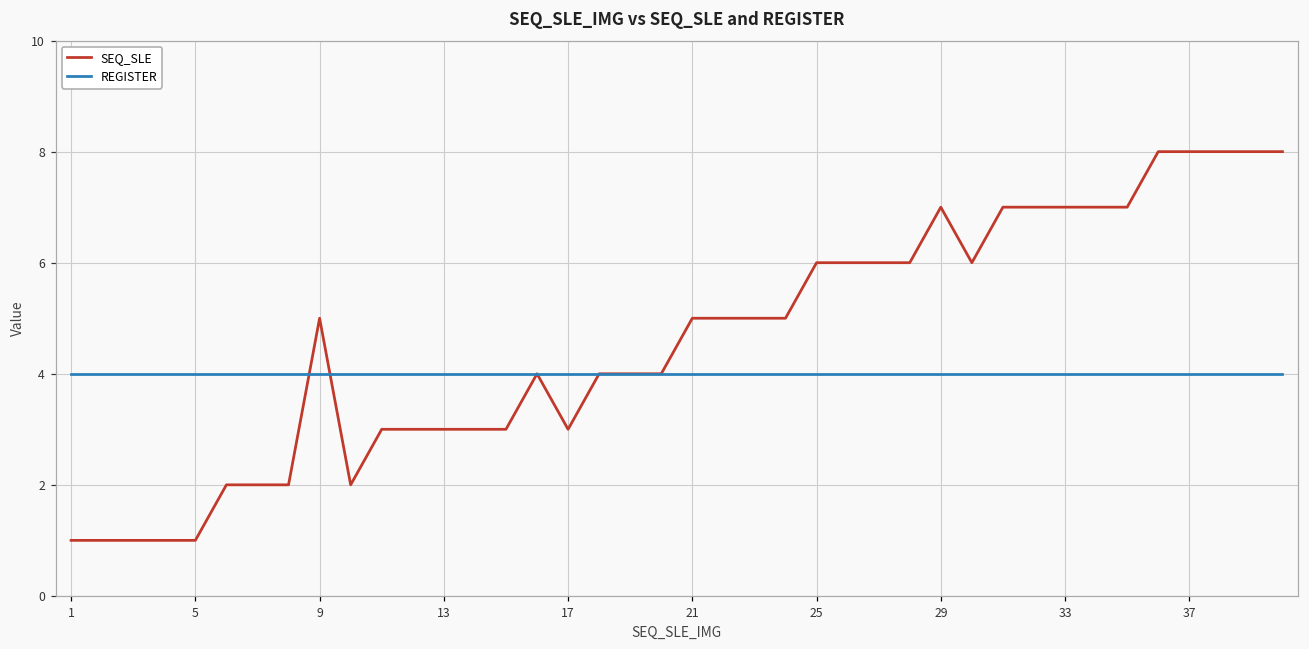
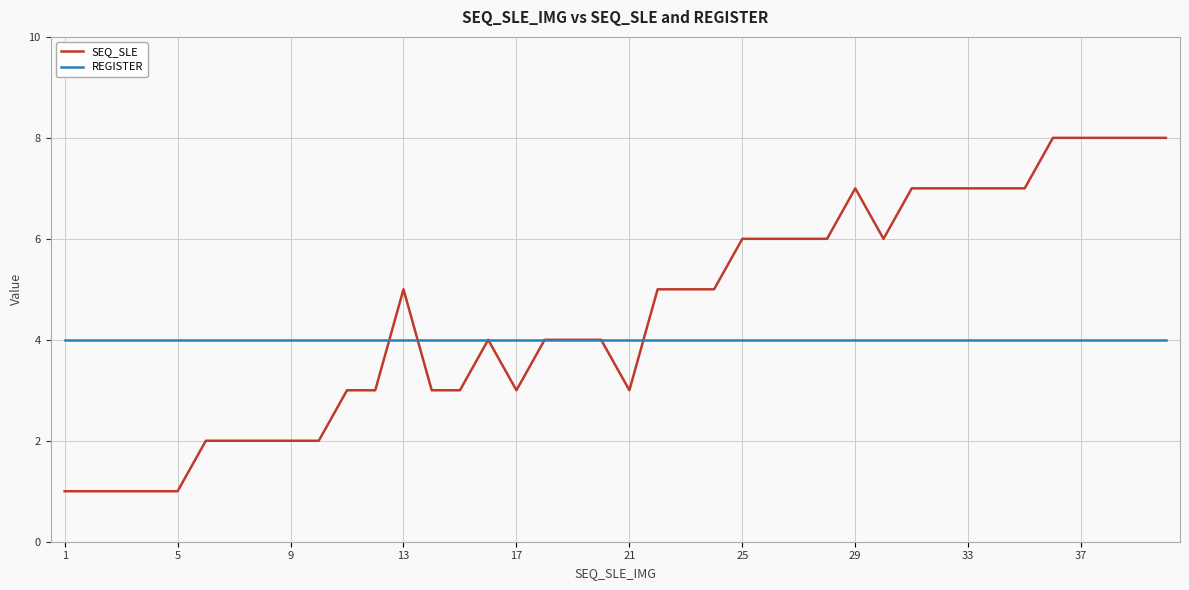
SEQ_SLE, 9: 5 -> 2
SEQ_SLE, 13: 3 -> 5
SEQ_SLE, 21: 5 -> 3
